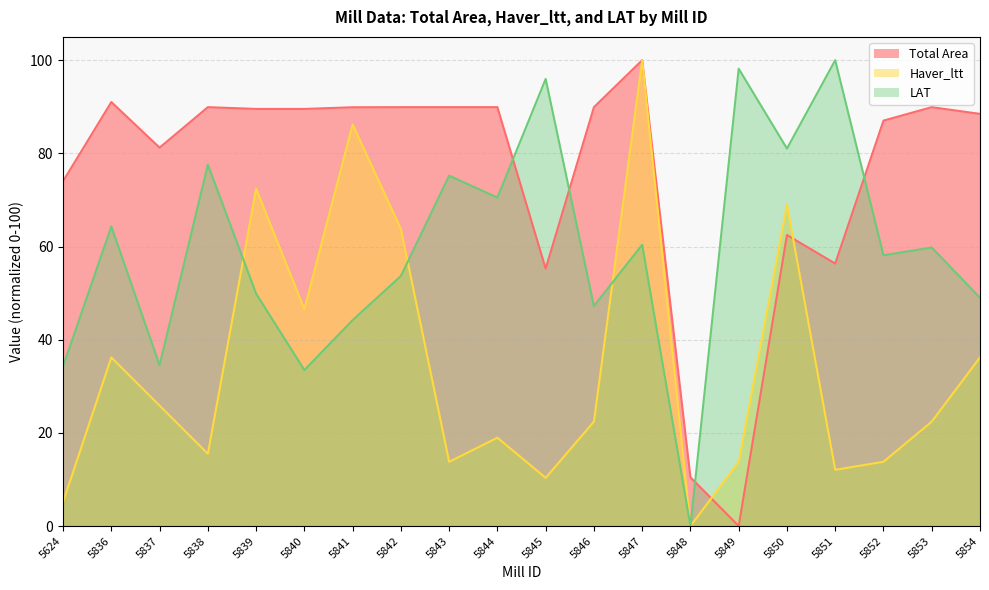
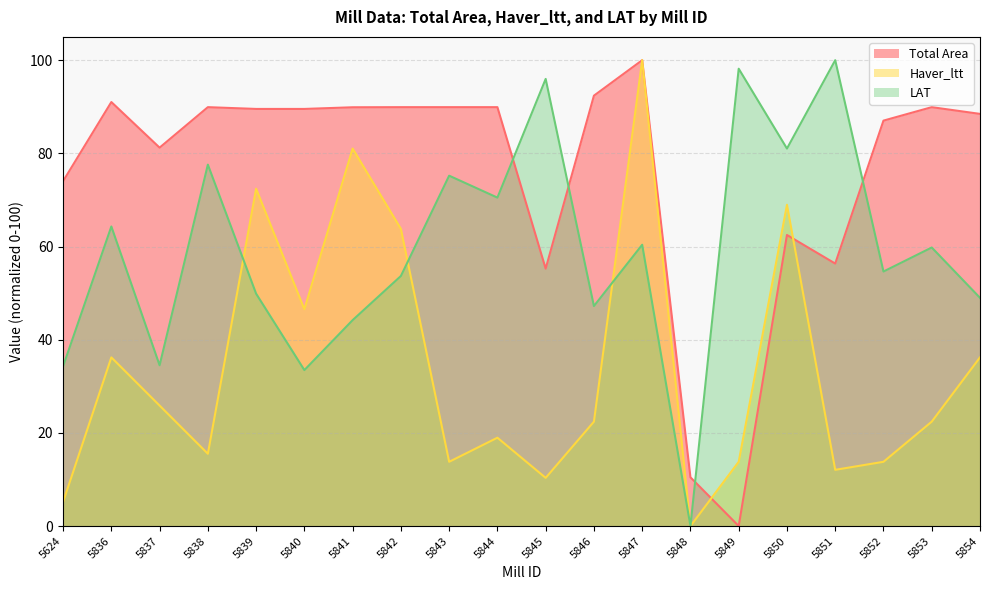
Haver_ltt, 5841: 86 -> 81
Total Area, 5846: 90 -> 92
LAT, 5852: 58 -> 55
